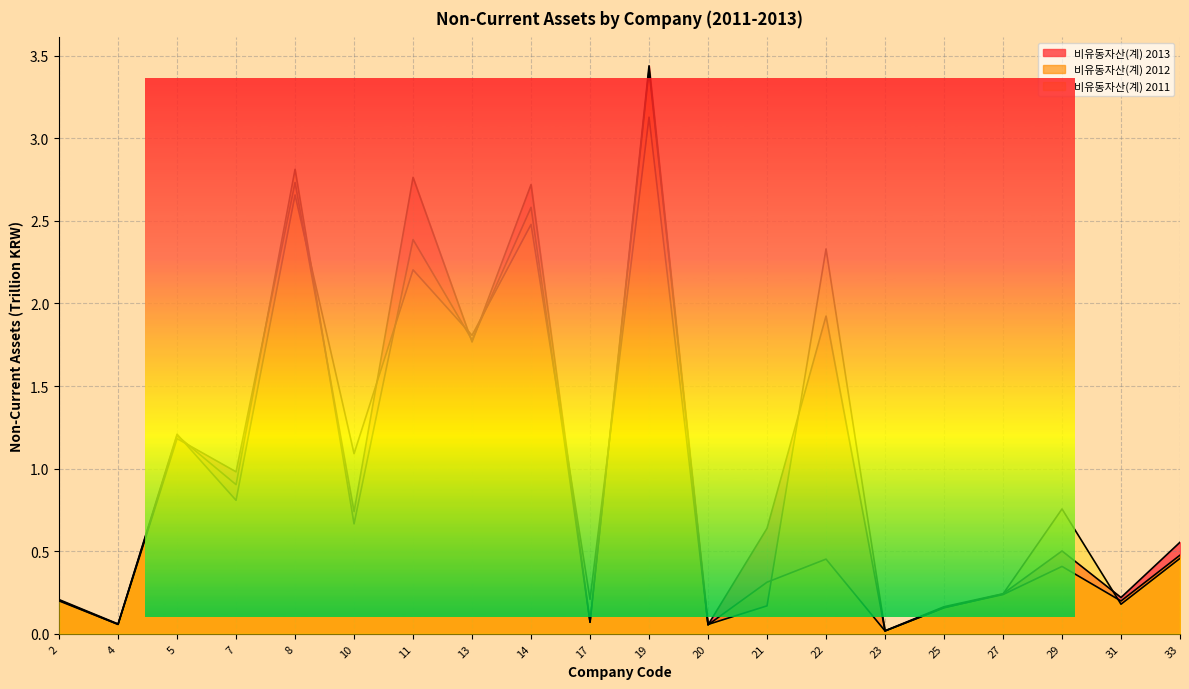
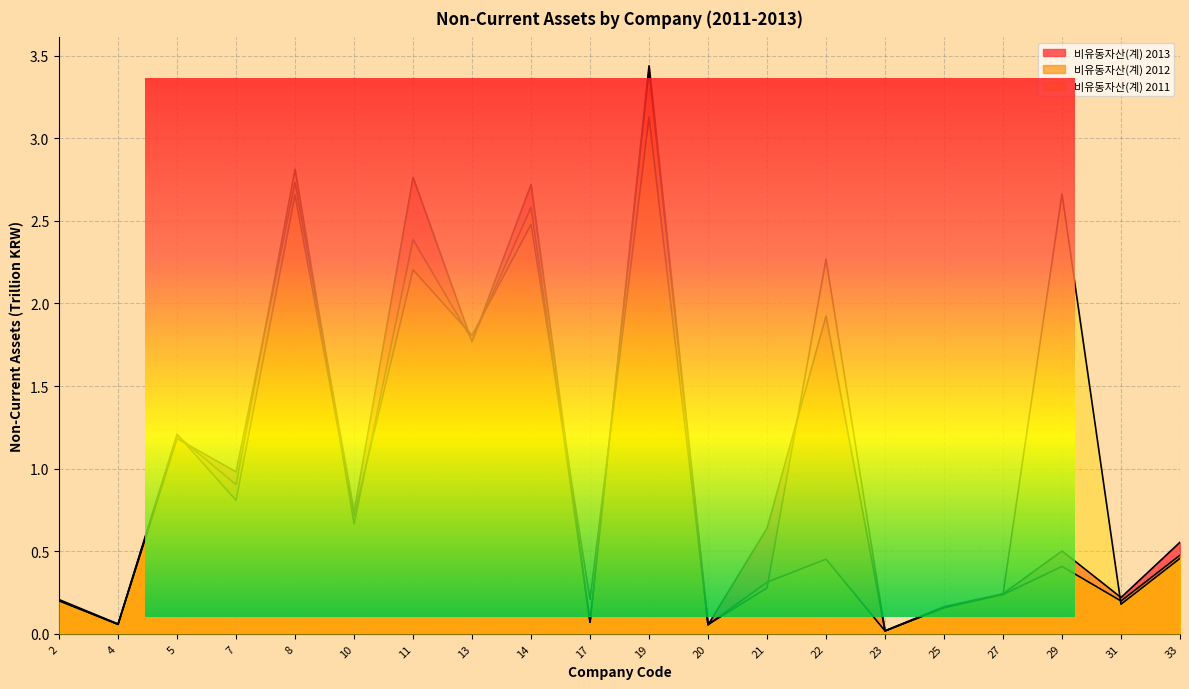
비유동자산(계) 2011, 10: 1.09 -> 0.71
비유동자산(계) 2011, 21: 0.17 -> 0.28
비유동자산(계) 2011, 22: 2.33 -> 2.27
비유동자산(계) 2011, 29: 0.76 -> 2.66
